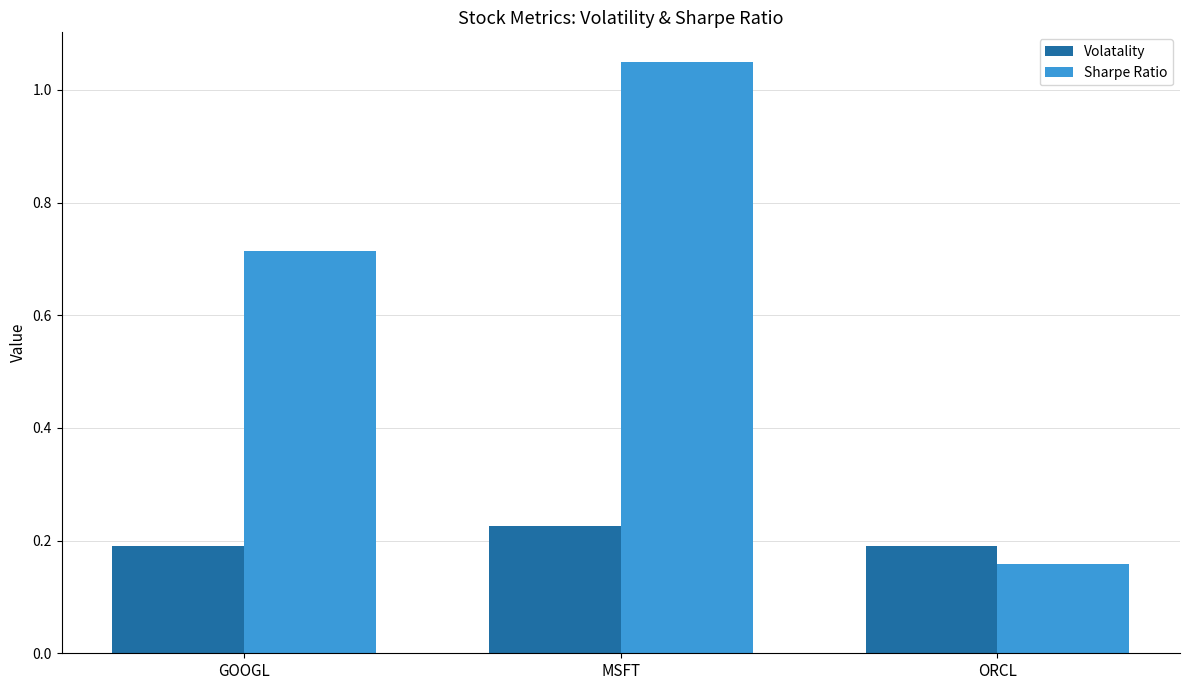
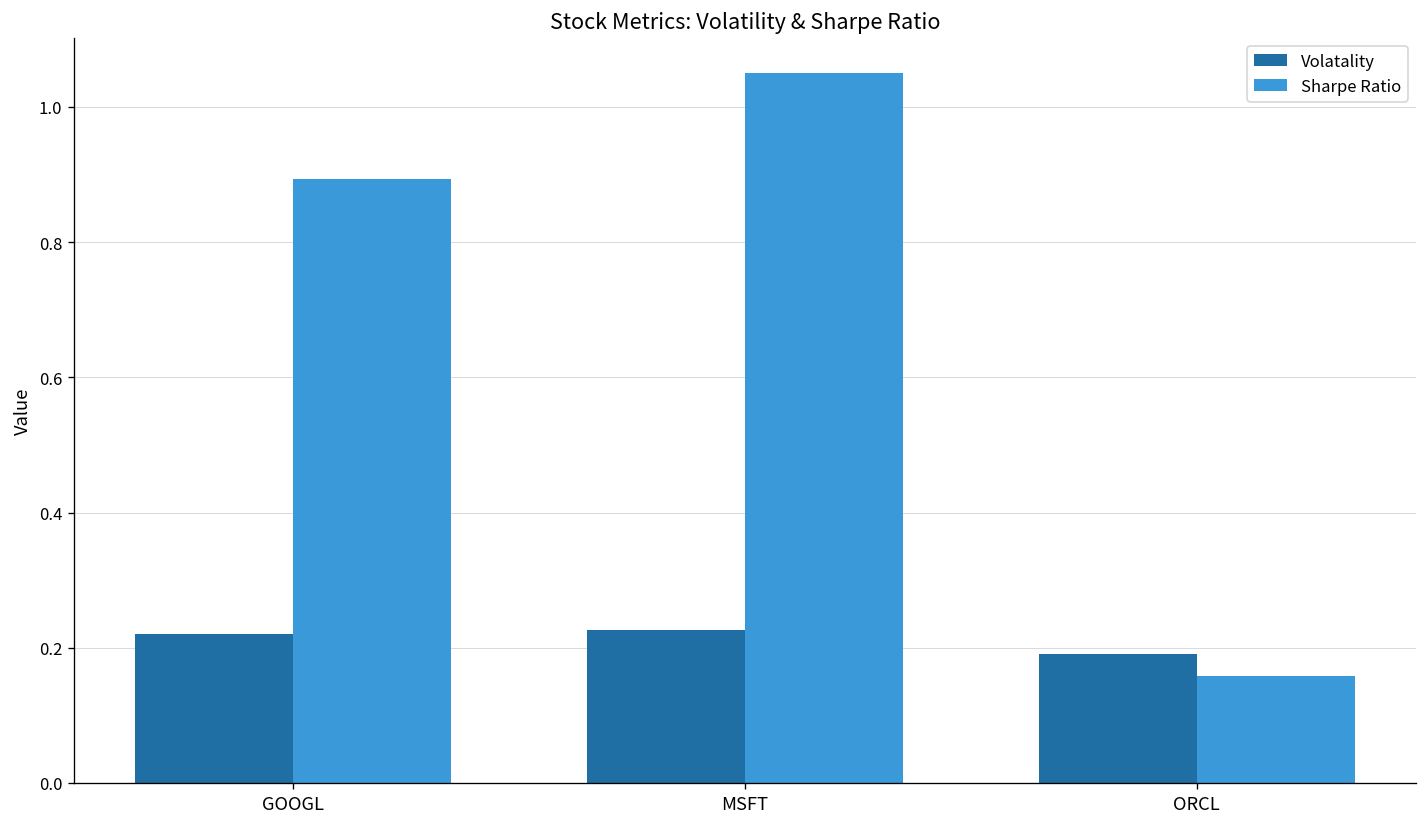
Volatality, GOOGL: 0.19 -> 0.22
Sharpe Ratio, GOOGL: 0.71 -> 0.89
